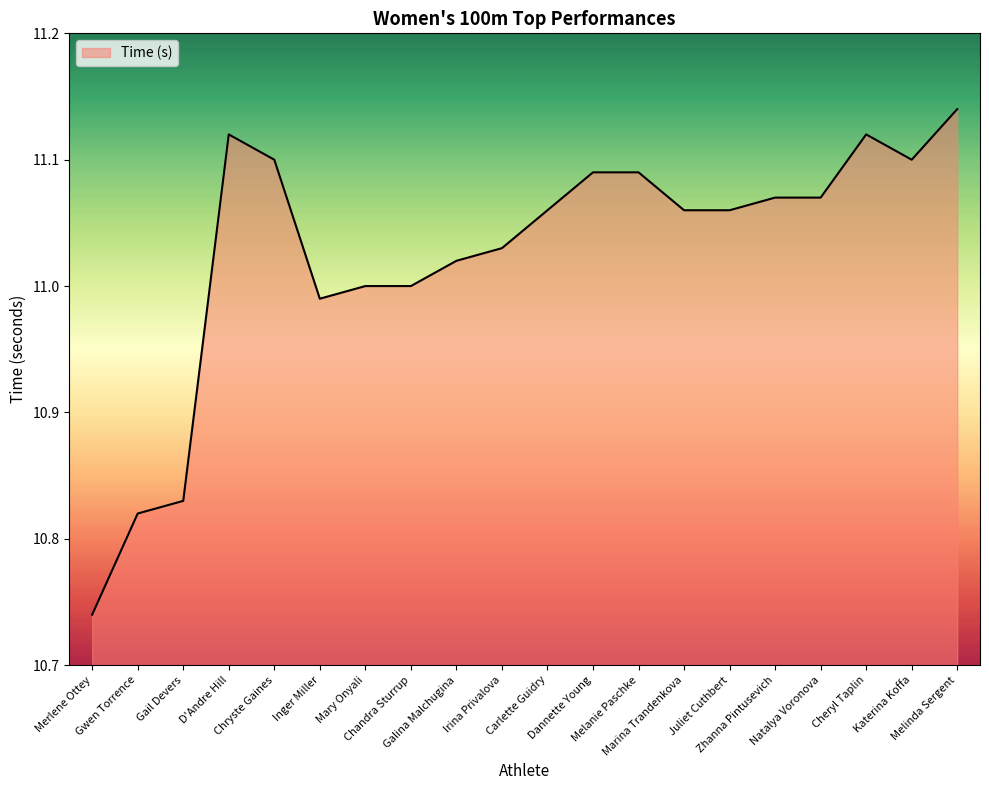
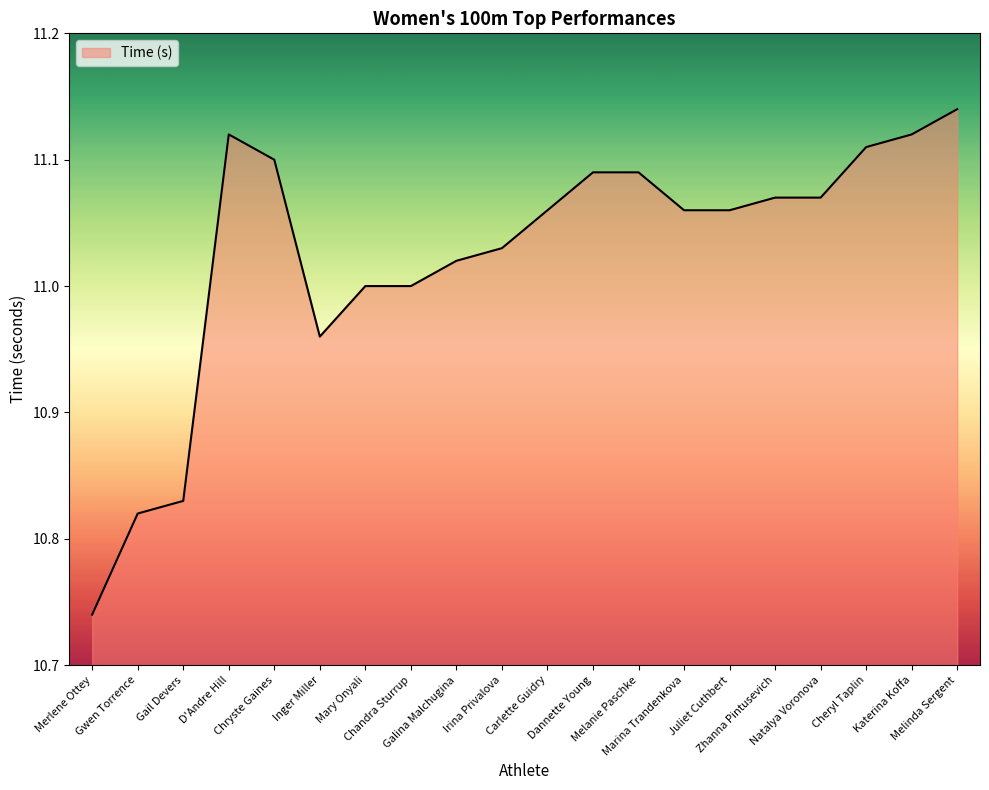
Inger Miller: 10.99 -> 10.96
Cheryl Taplin: 11.12 -> 11.11
Katerina Koffa: 11.10 -> 11.12
